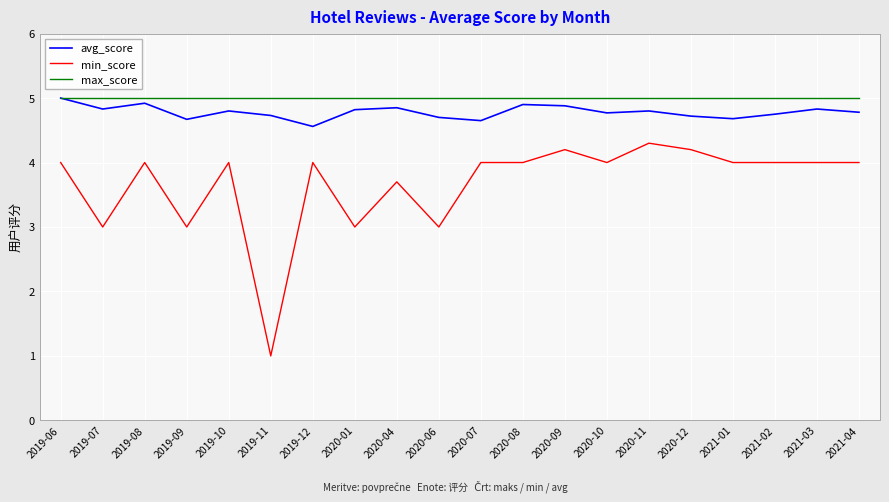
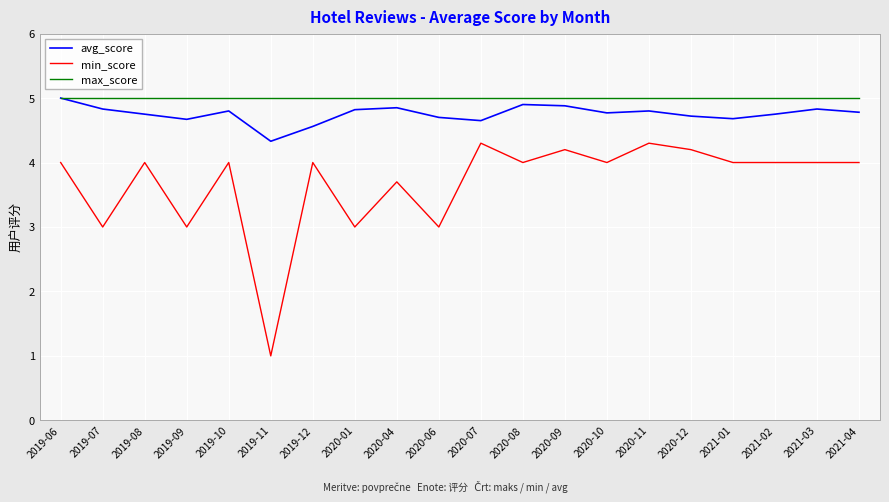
avg_score, 2019-08: 4.9 -> 4.8
avg_score, 2019-11: 4.7 -> 4.3
min_score, 2020-07: 4.0 -> 4.3
